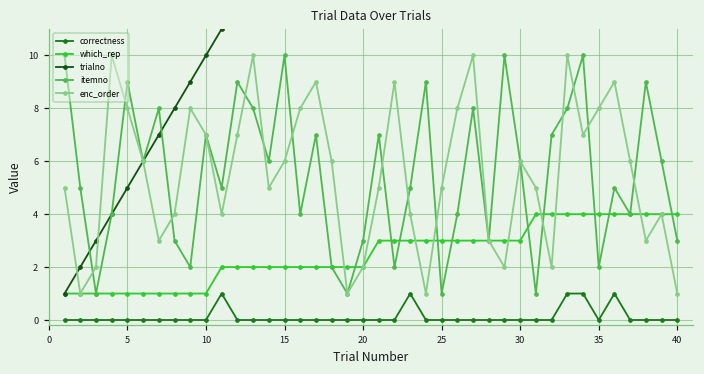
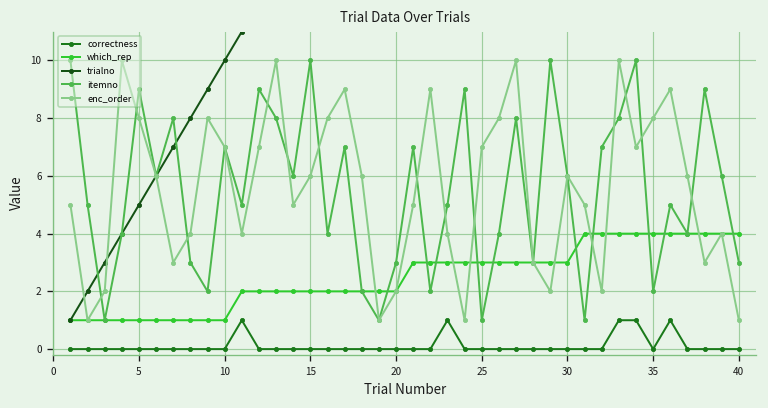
enc_order, 25: 5 -> 7
